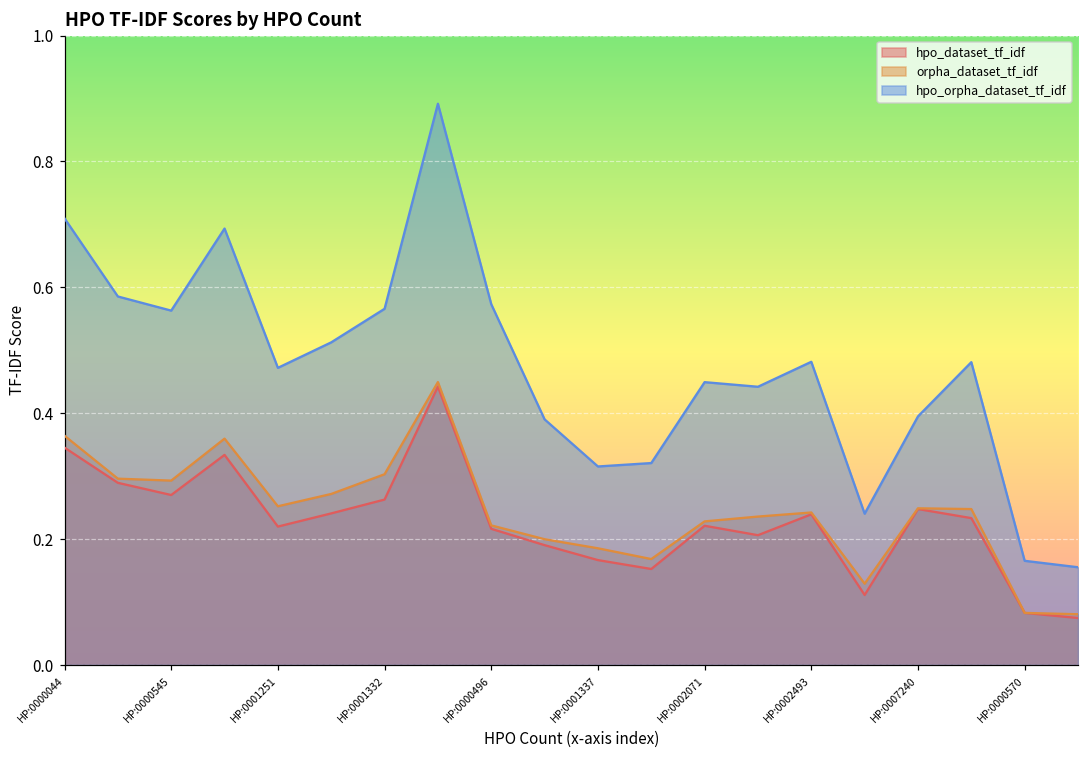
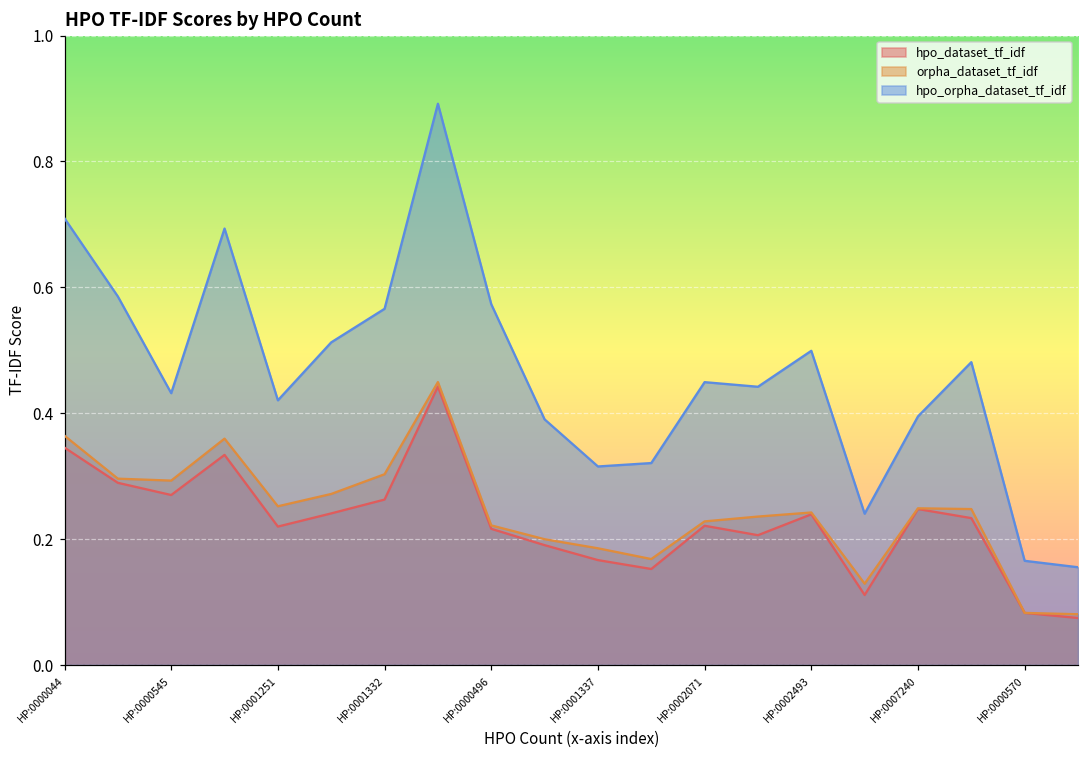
hpo_orpha_dataset_tf_idf, HP:0000545: 0.56 -> 0.43
hpo_orpha_dataset_tf_idf, HP:0001251: 0.47 -> 0.42
hpo_orpha_dataset_tf_idf, HP:0002493: 0.48 -> 0.50
